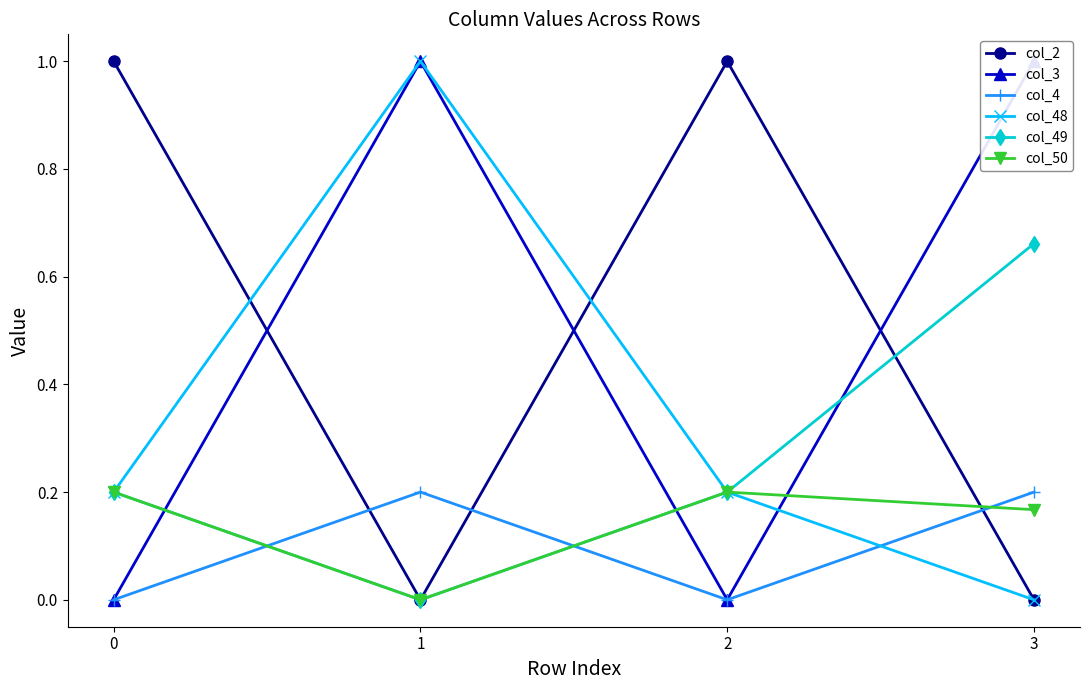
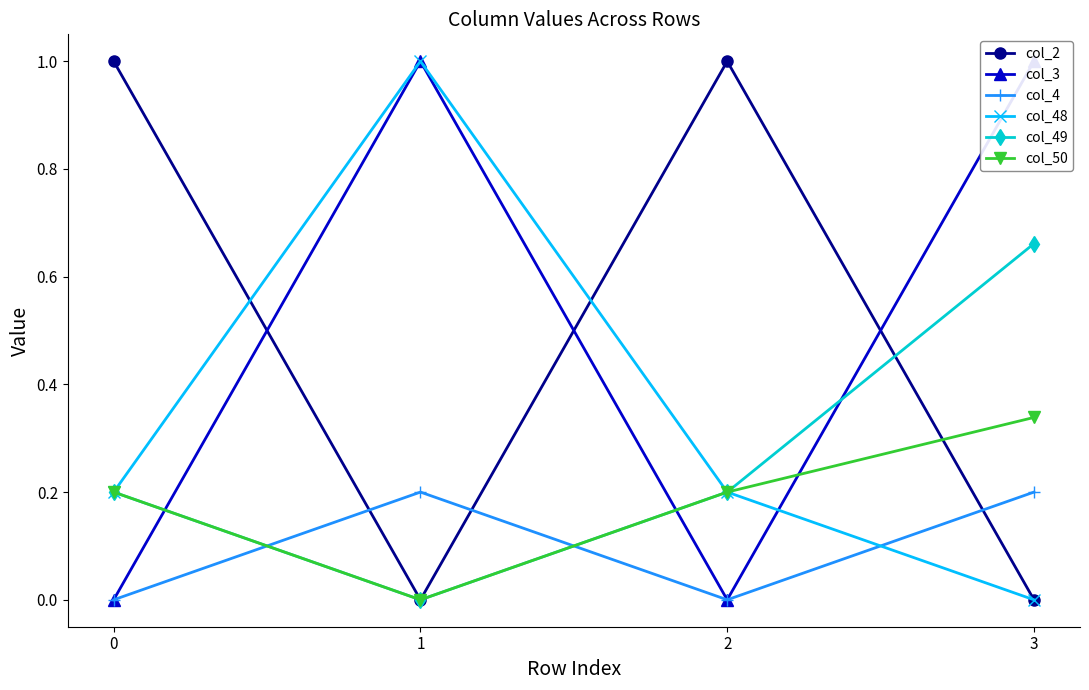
col_50, 3: 0.17 -> 0.34
